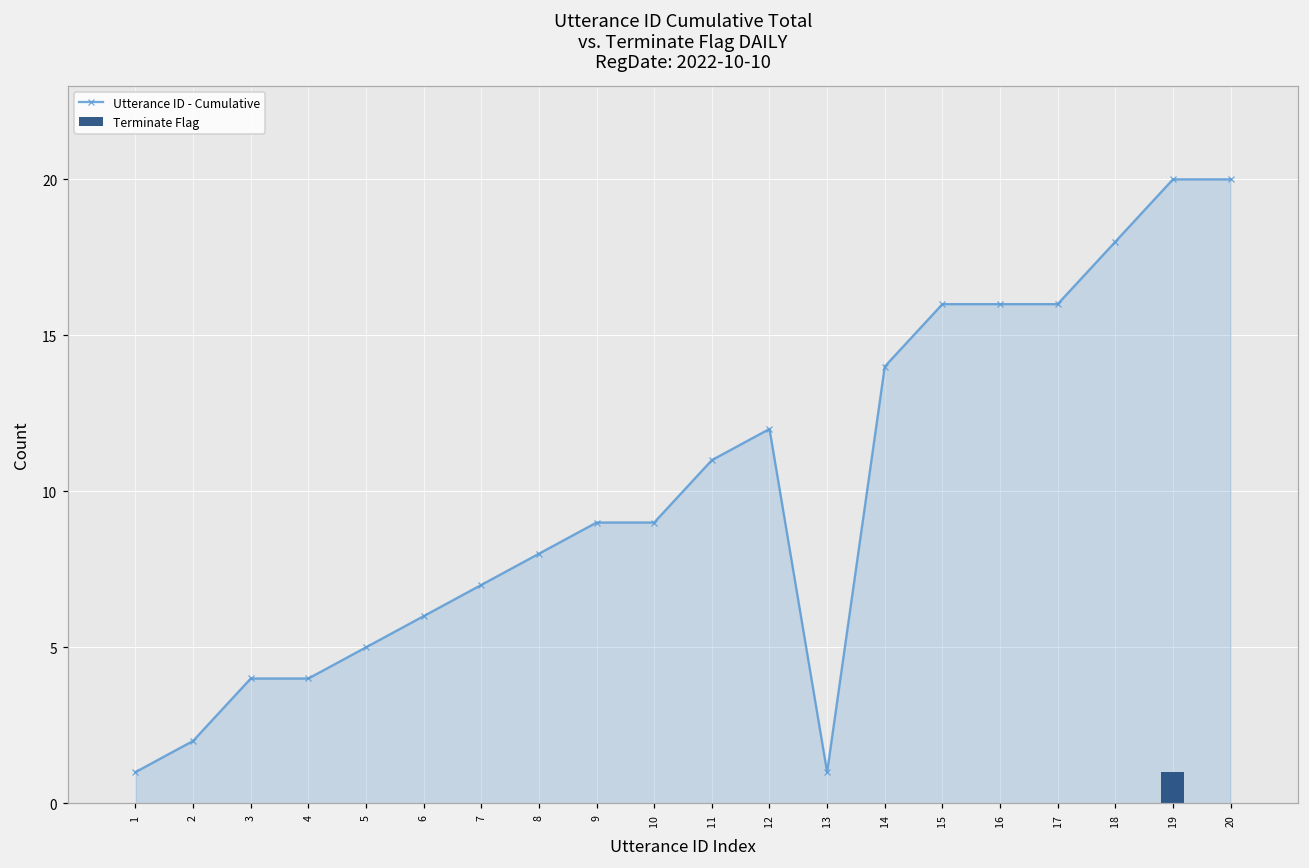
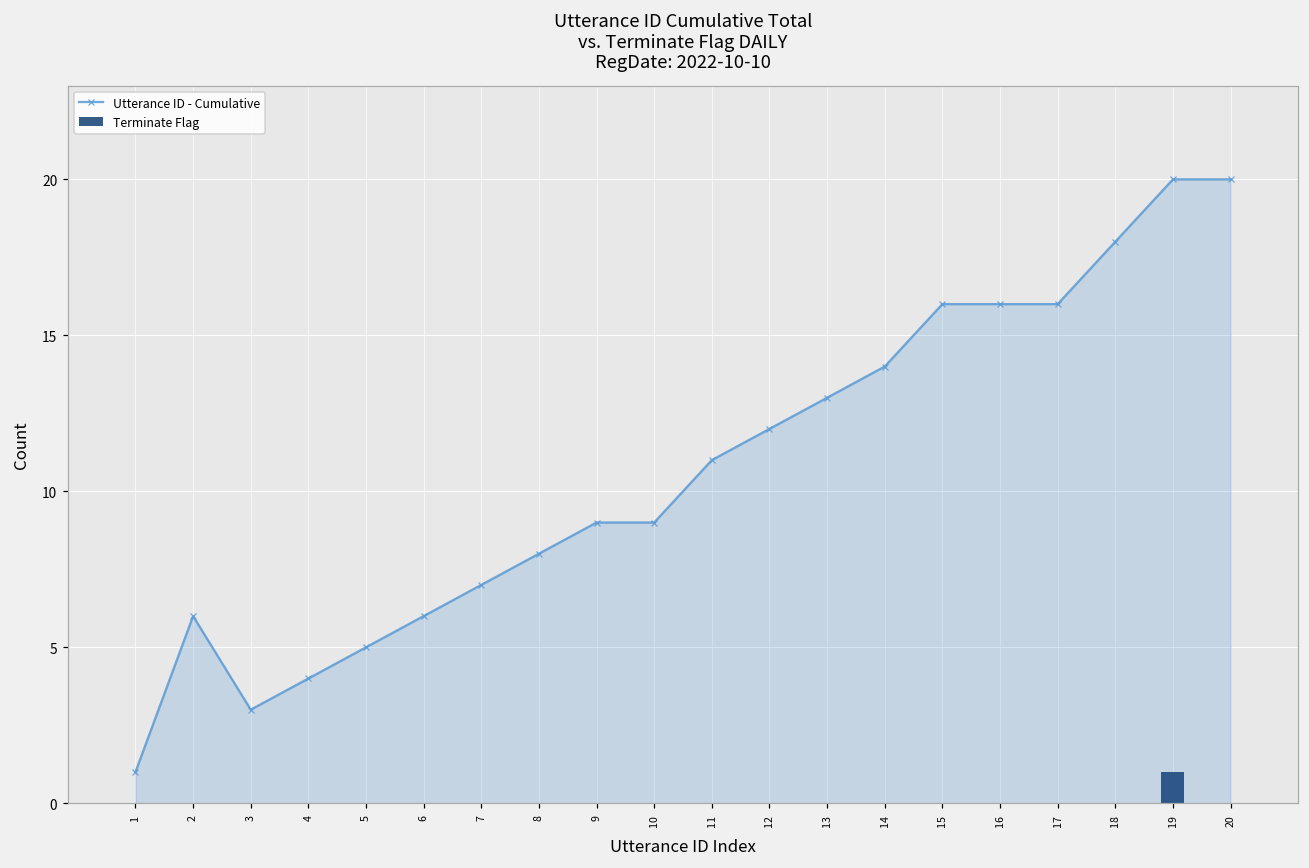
Utterance ID - Cumulative, 2: 2 -> 6
Utterance ID - Cumulative, 3: 4 -> 3
Utterance ID - Cumulative, 13: 1 -> 13
